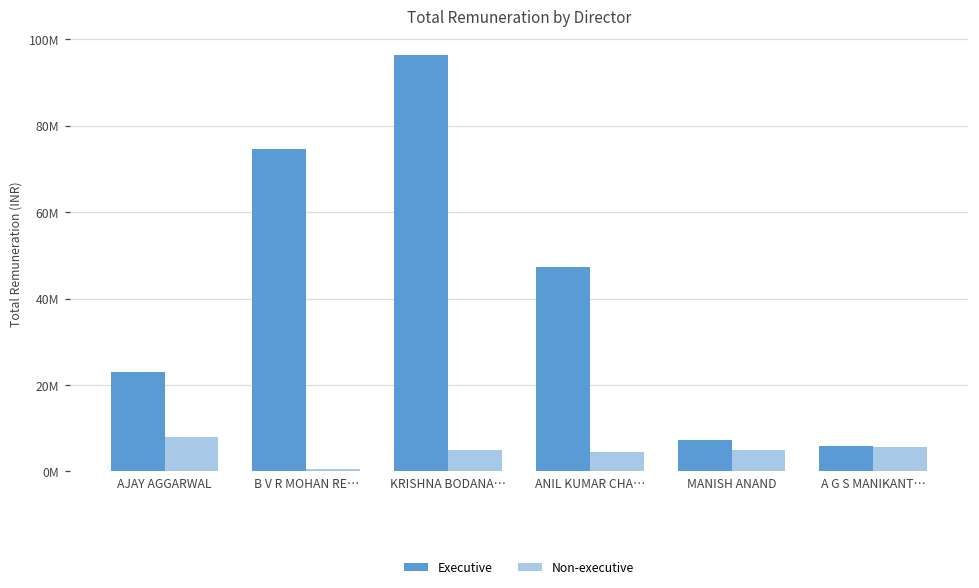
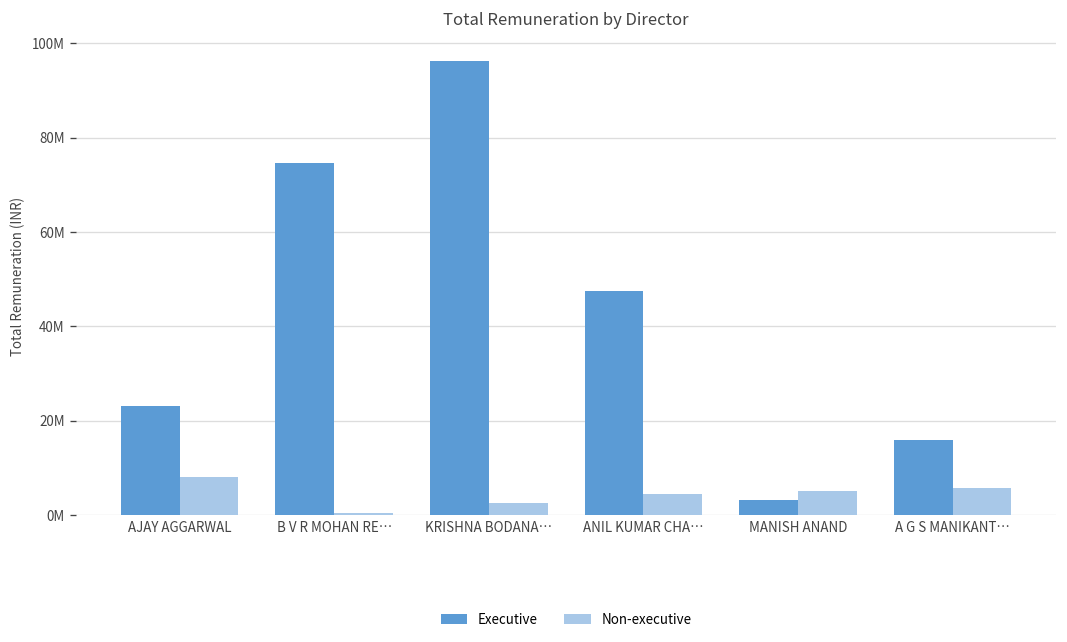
Non-executive, KRISHNA BODANA…: 5000000 -> 3000000
Executive, MANISH ANAND: 7000000 -> 3000000
Executive, A G S MANIKANT…: 6000000 -> 16000000
